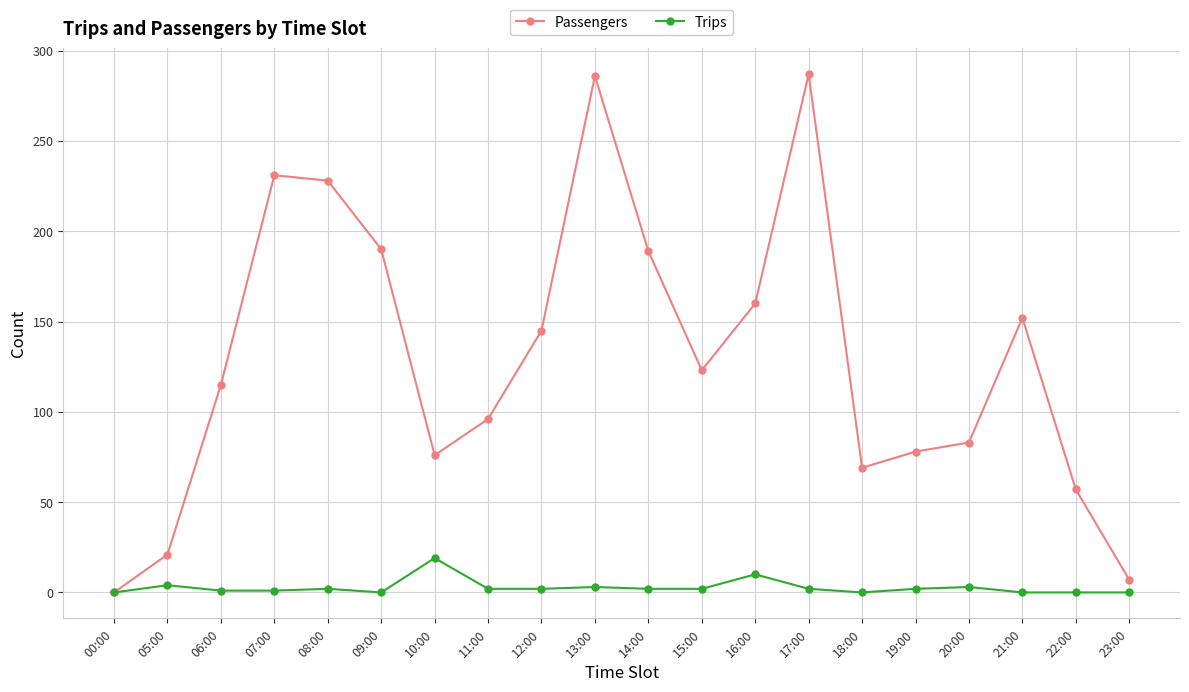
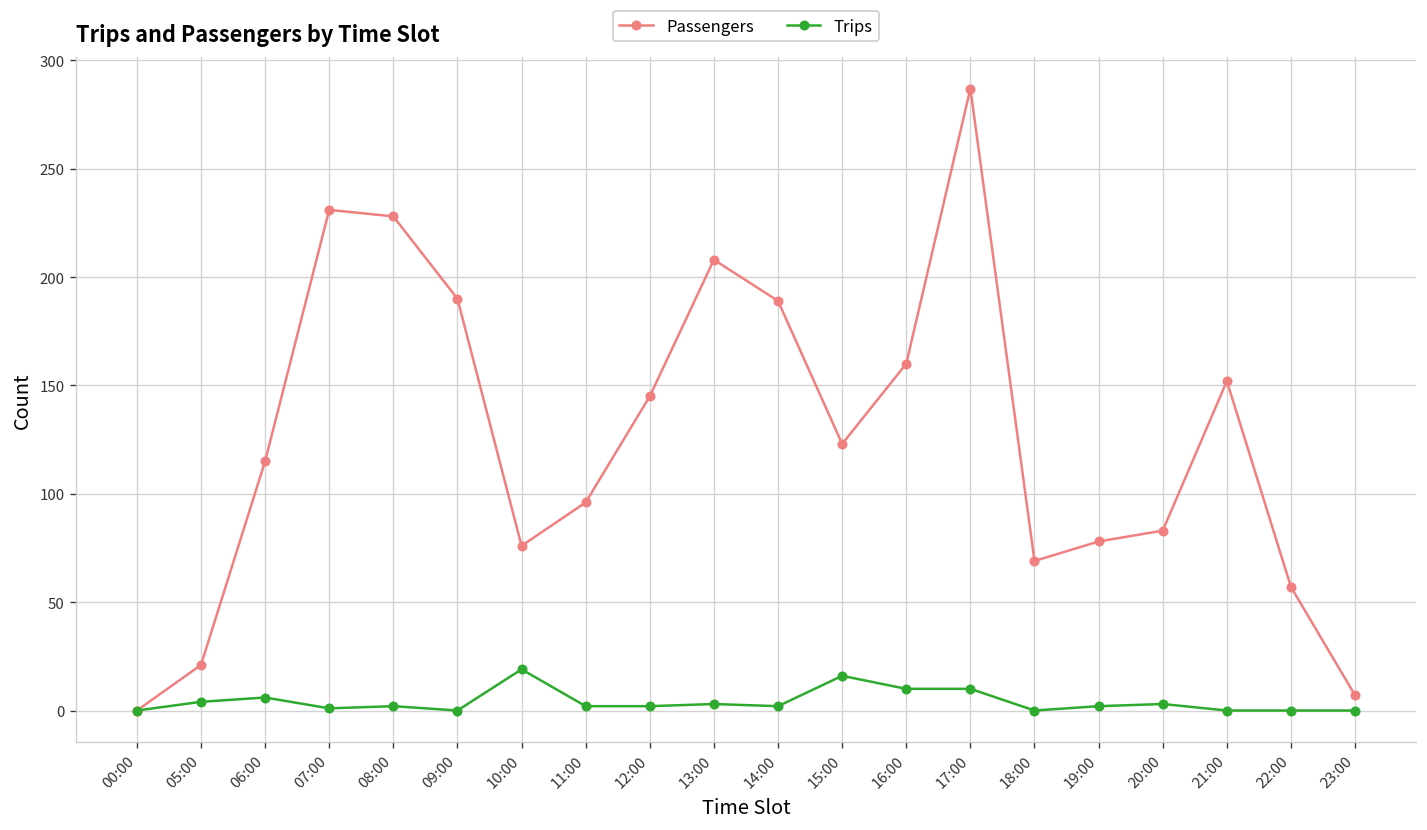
Trips, 06:00: 1 -> 6
Passengers, 13:00: 286 -> 208
Trips, 15:00: 2 -> 16
Trips, 17:00: 2 -> 10
